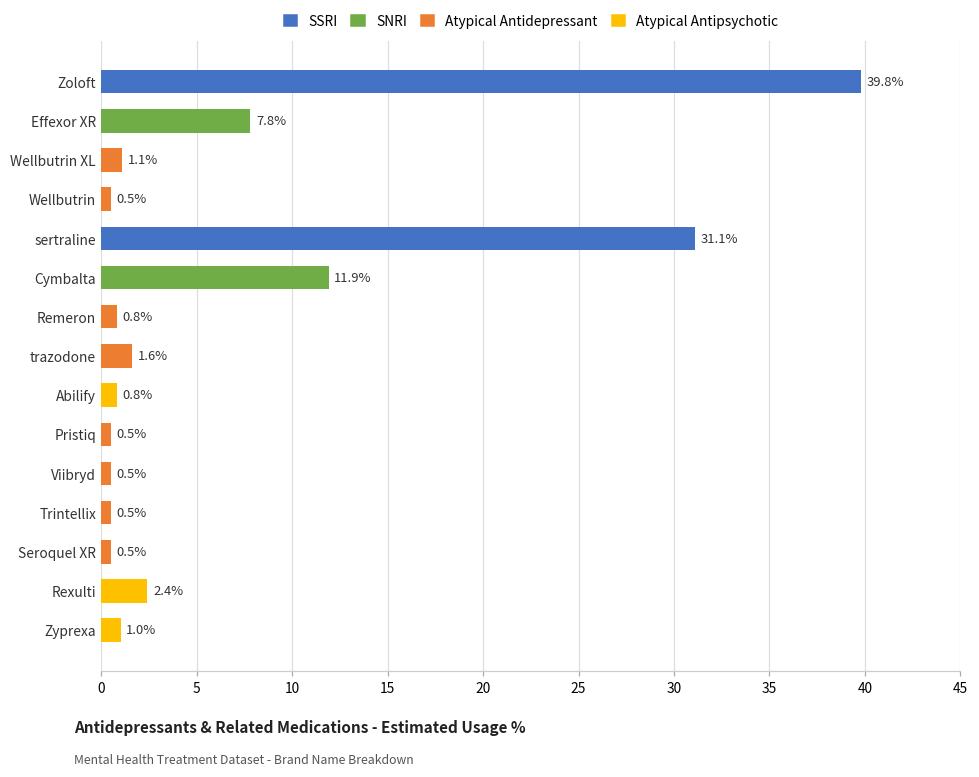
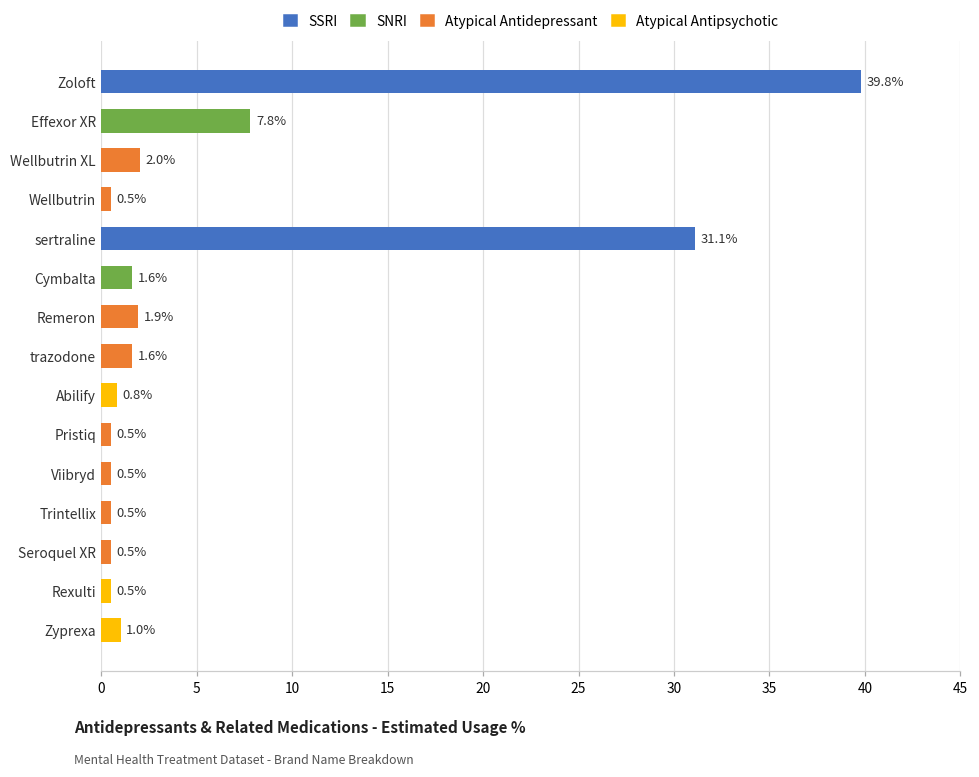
Atypical Antidepressant, Wellbutrin XL: 1.1% -> 2.0%
SNRI, Cymbalta: 11.9% -> 1.6%
Atypical Antidepressant, Remeron: 0.8% -> 1.9%
Atypical Antipsychotic, Rexulti: 2.4% -> 0.5%
